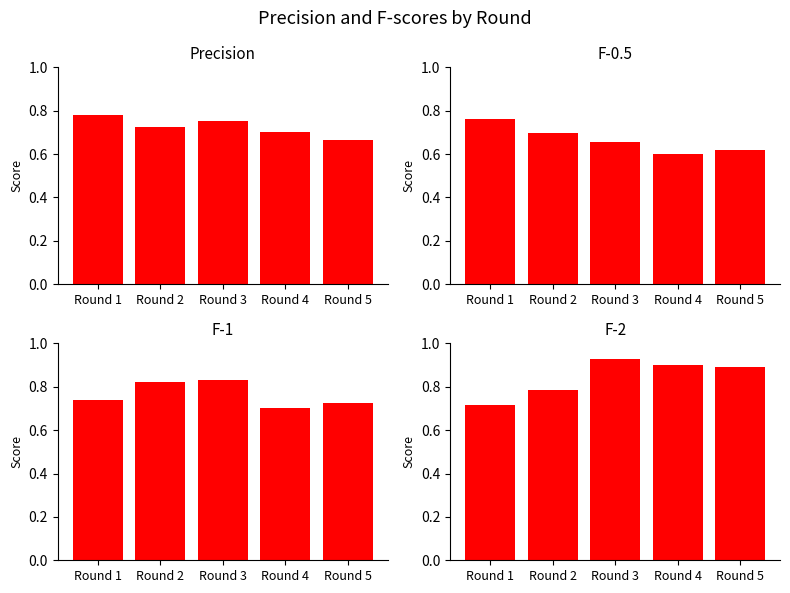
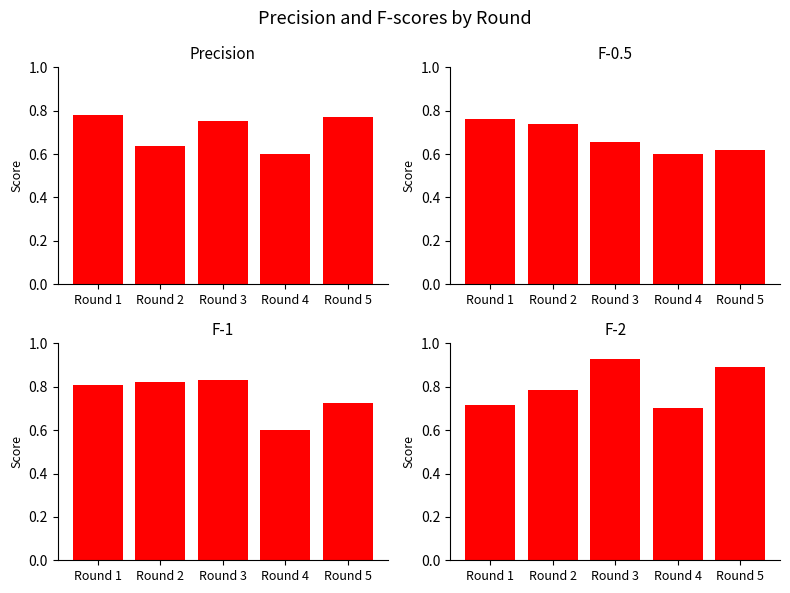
Precision, Round 2: 0.73 -> 0.64
Precision, Round 4: 0.7 -> 0.6
Precision, Round 5: 0.67 -> 0.77
F-0.5, Round 2: 0.70 -> 0.74
F-1, Round 1: 0.74 -> 0.81
F-1, Round 4: 0.7 -> 0.6
F-2, Round 4: 0.9 -> 0.7
